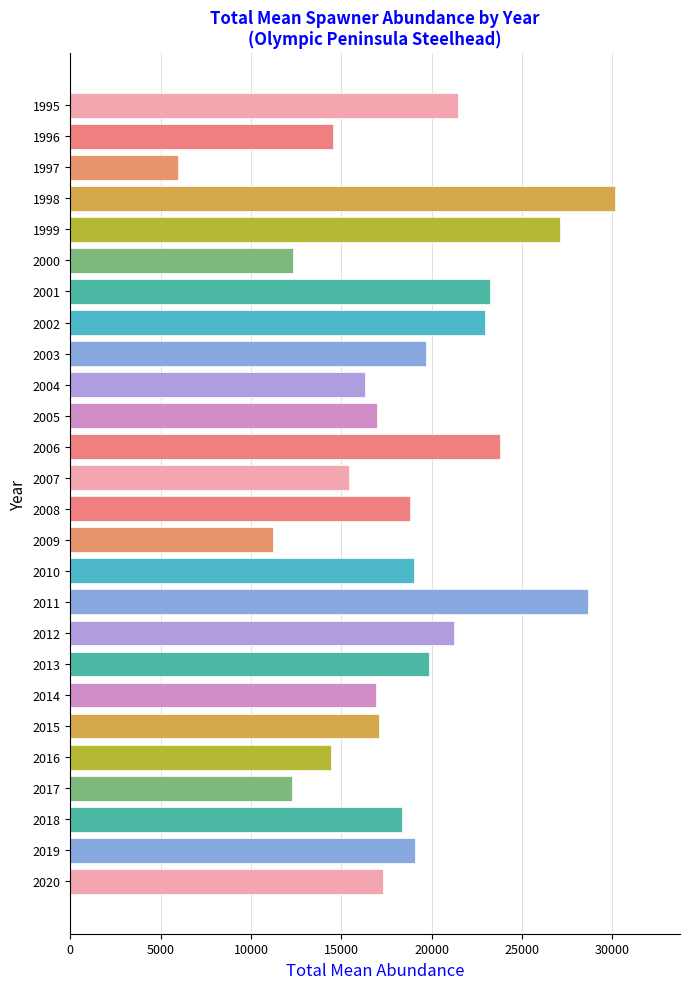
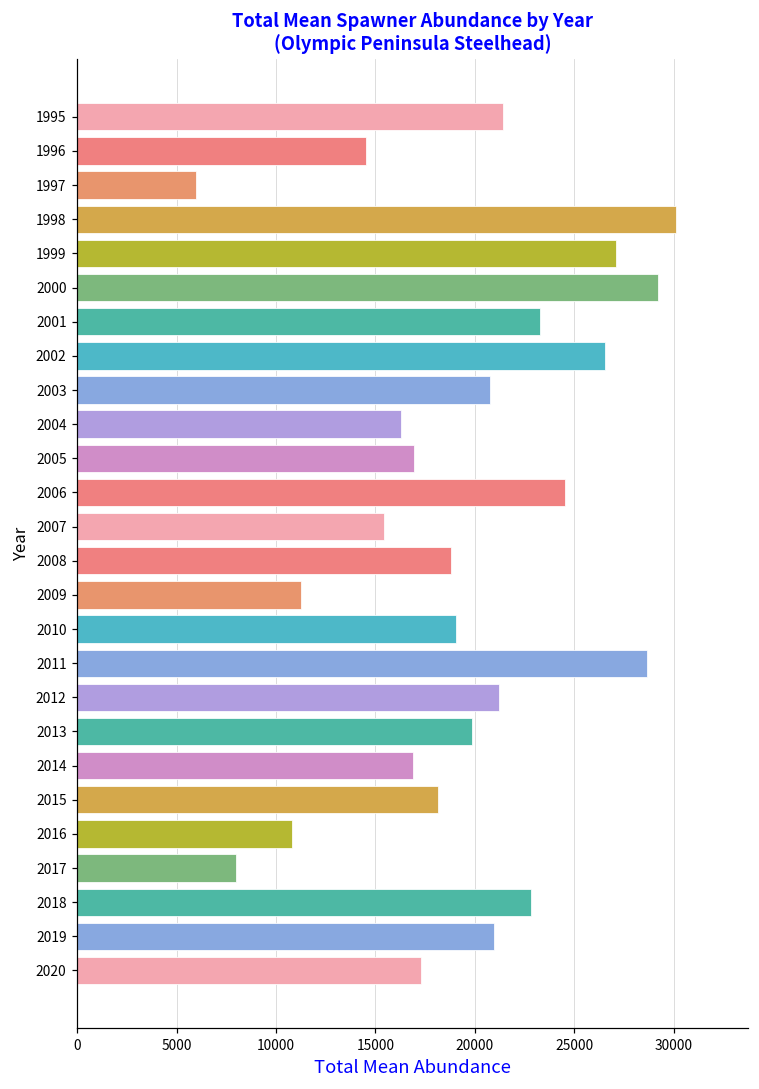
2000: 12300 -> 29200
2002: 22900 -> 26500
2003: 19700 -> 20800
2006: 23800 -> 24500
2015: 17100 -> 18100
2016: 14400 -> 10800
2017: 12300 -> 8000
2018: 18400 -> 22800
2019: 19100 -> 21000
